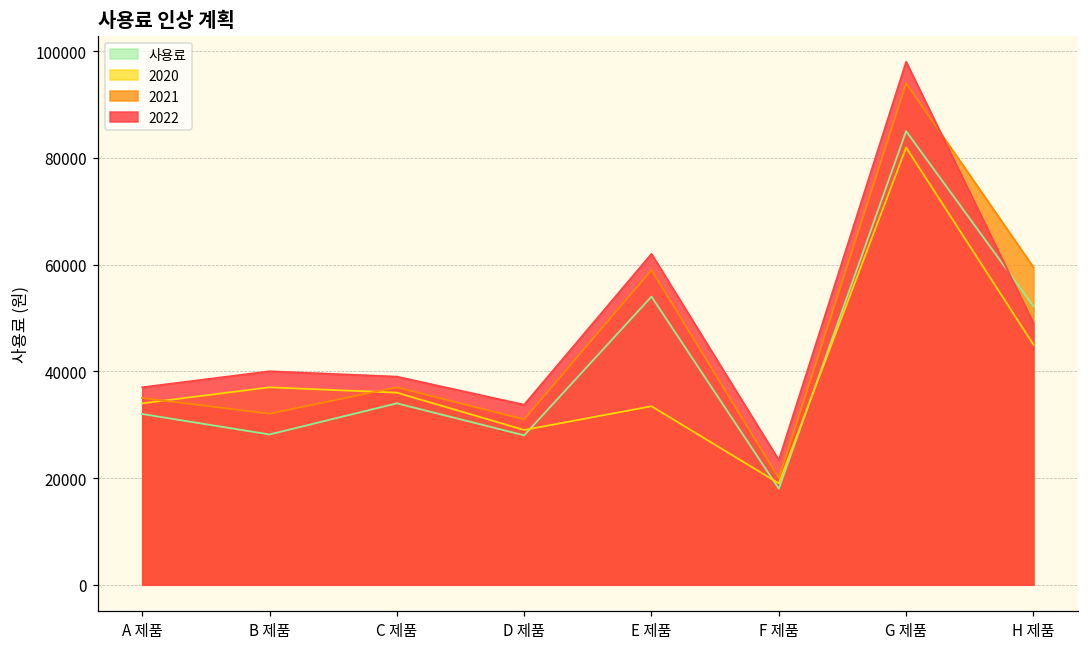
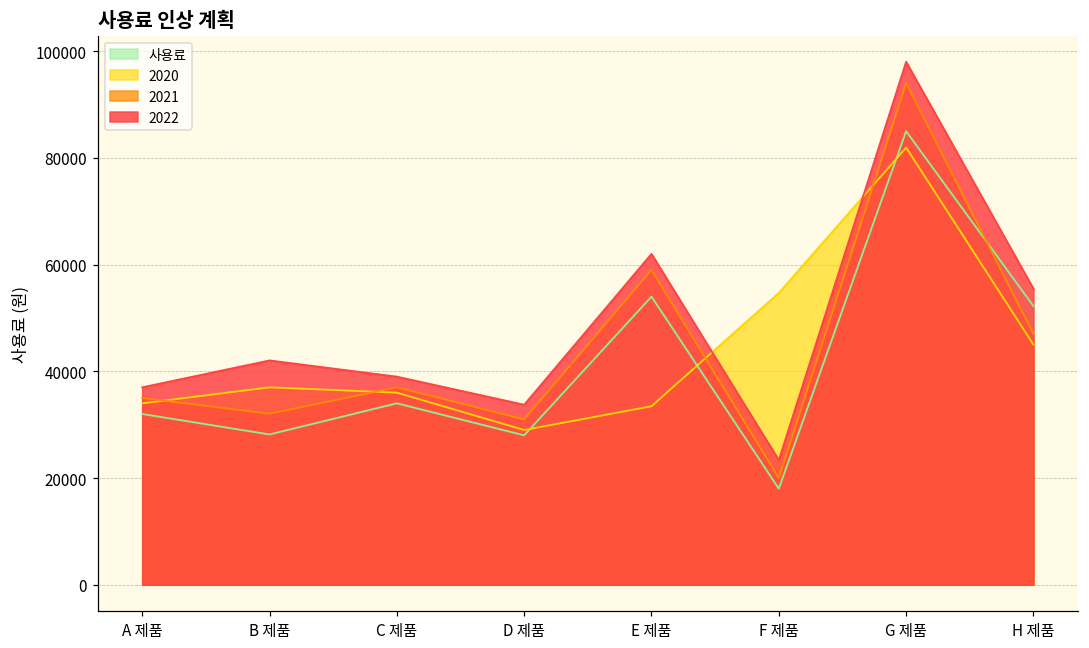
2022, B 제품: 40000 -> 42000
2020, F 제품: 19000 -> 55000
2021, H 제품: 60000 -> 47000
2022, H 제품: 49000 -> 55000
